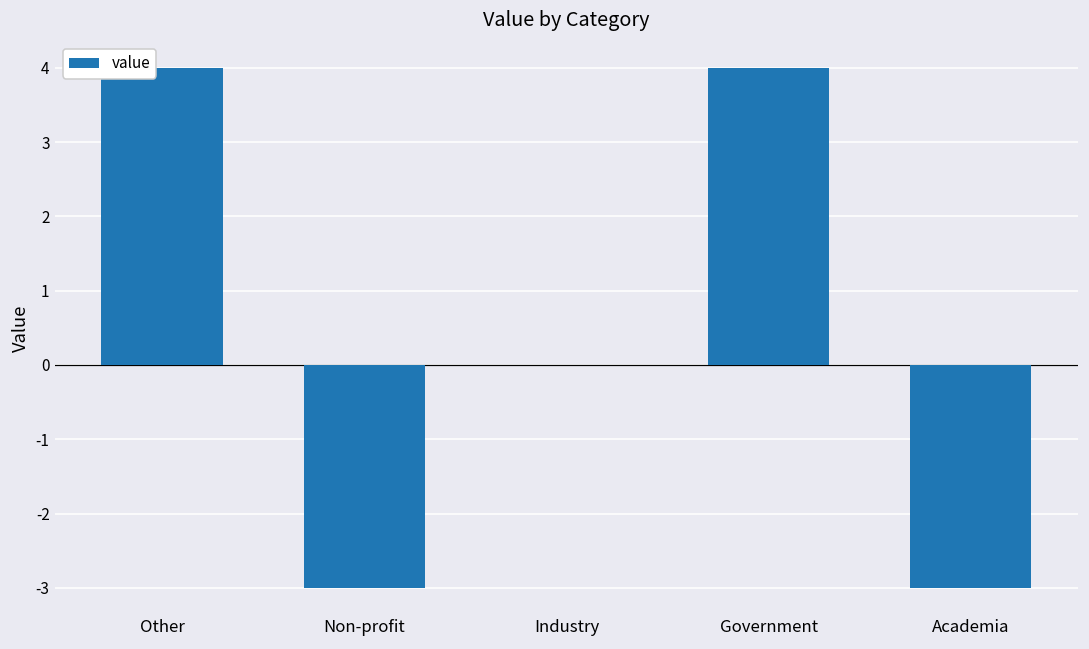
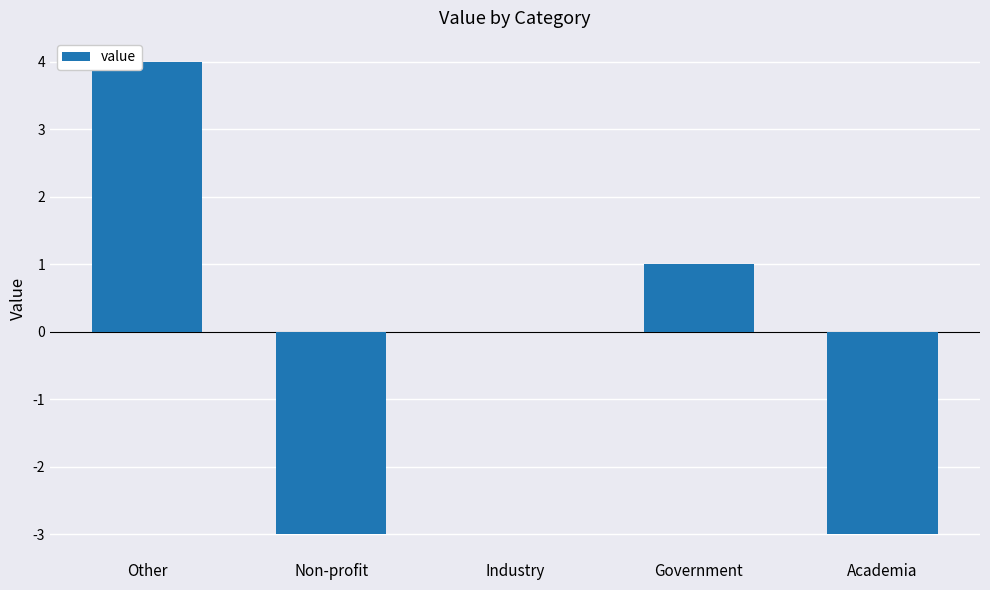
Government: 4 -> 1
